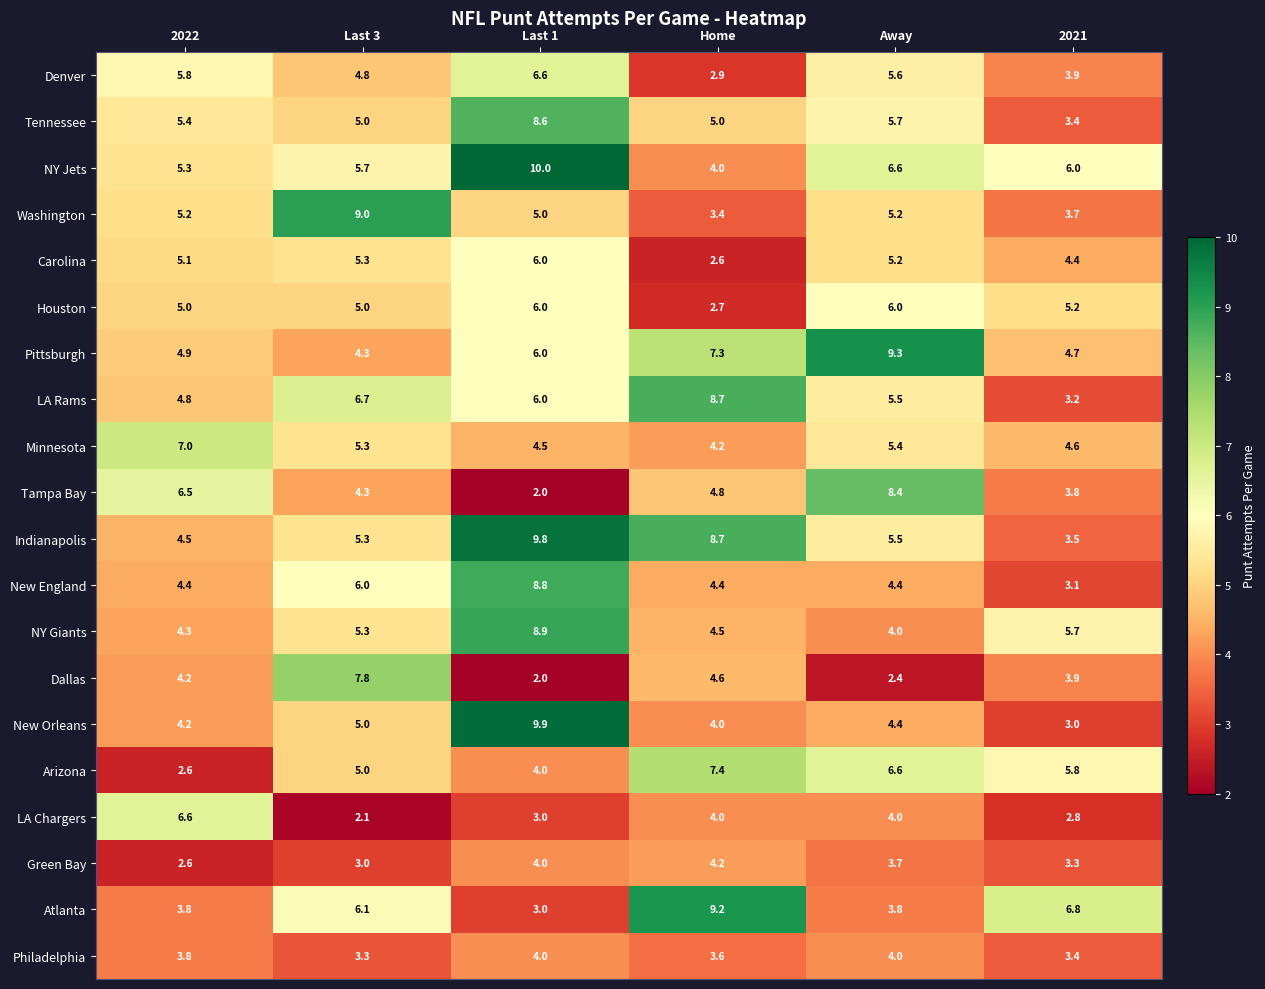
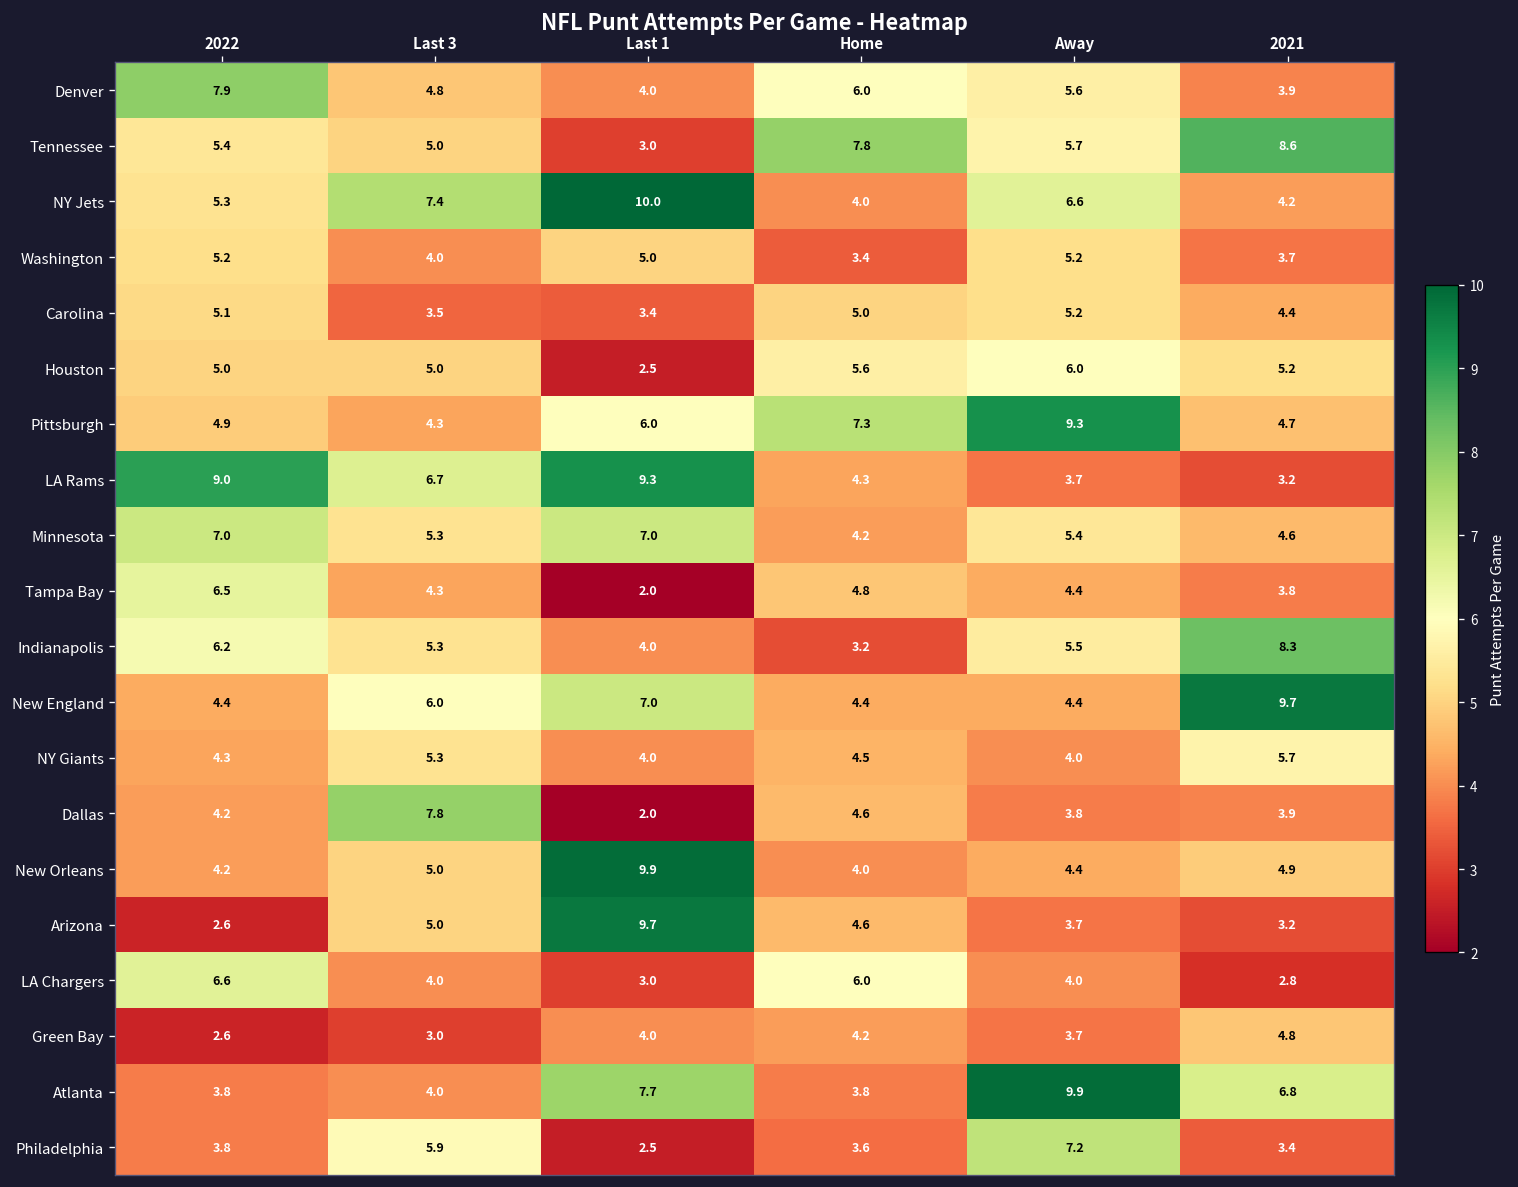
Denver, 2022: 5.8 -> 7.9
Denver, Last 1: 6.6 -> 4.0
Denver, Home: 2.9 -> 6.0
Tennessee, Last 1: 8.6 -> 3.0
Tennessee, Home: 5.0 -> 7.8
Tennessee, 2021: 3.4 -> 8.6
NY Jets, Last 3: 5.7 -> 7.4
NY Jets, 2021: 6.0 -> 4.2
Washington, Last 3: 9.0 -> 4.0
Carolina, Last 3: 5.3 -> 3.5
Carolina, Last 1: 6.0 -> 3.4
Carolina, Home: 2.6 -> 5.0
Houston, Last 1: 6.0 -> 2.5
Houston, Home: 2.7 -> 5.6
LA Rams, 2022: 4.8 -> 9.0
LA Rams, Last 1: 6.0 -> 9.3
LA Rams, Home: 8.7 -> 4.3
LA Rams, Away: 5.5 -> 3.7
Minnesota, Last 1: 4.5 -> 7.0
Tampa Bay, Away: 8.4 -> 4.4
Indianapolis, 2022: 4.5 -> 6.2
Indianapolis, Last 1: 9.8 -> 4.0
Indianapolis, Home: 8.7 -> 3.2
Indianapolis, 2021: 3.5 -> 8.3
New England, Last 1: 8.8 -> 7.0
New England, 2021: 3.1 -> 9.7
NY Giants, Last 1: 8.9 -> 4.0
Dallas, Away: 2.4 -> 3.8
New Orleans, 2021: 3.0 -> 4.9
Arizona, Last 1: 4.0 -> 9.7
Arizona, Home: 7.4 -> 4.6
Arizona, Away: 6.6 -> 3.7
Arizona, 2021: 5.8 -> 3.2
LA Chargers, Last 3: 2.1 -> 4.0
LA Chargers, Home: 4.0 -> 6.0
Green Bay, 2021: 3.3 -> 4.8
Atlanta, Last 3: 6.1 -> 4.0
Atlanta, Last 1: 3.0 -> 7.7
Atlanta, Home: 9.2 -> 3.8
Atlanta, Away: 3.8 -> 9.9
Philadelphia, Last 3: 3.3 -> 5.9
Philadelphia, Last 1: 4.0 -> 2.5
Philadelphia, Away: 4.0 -> 7.2
